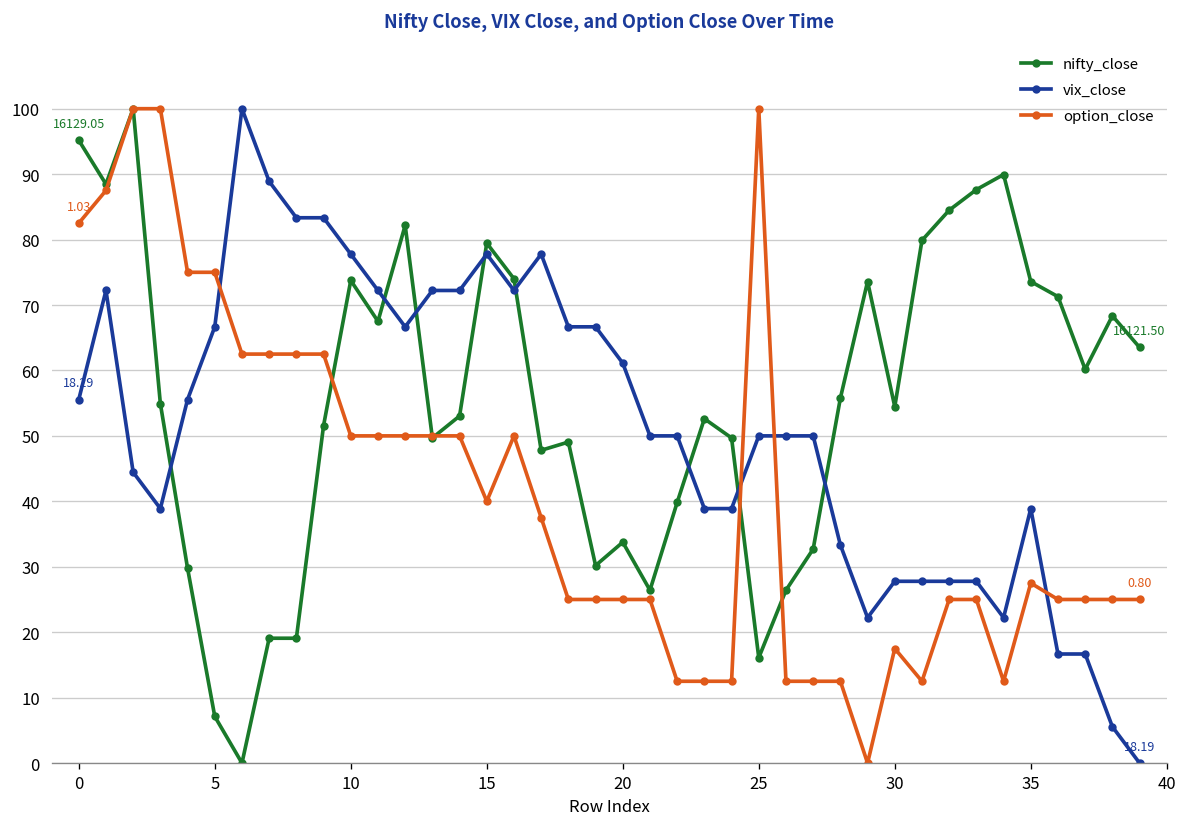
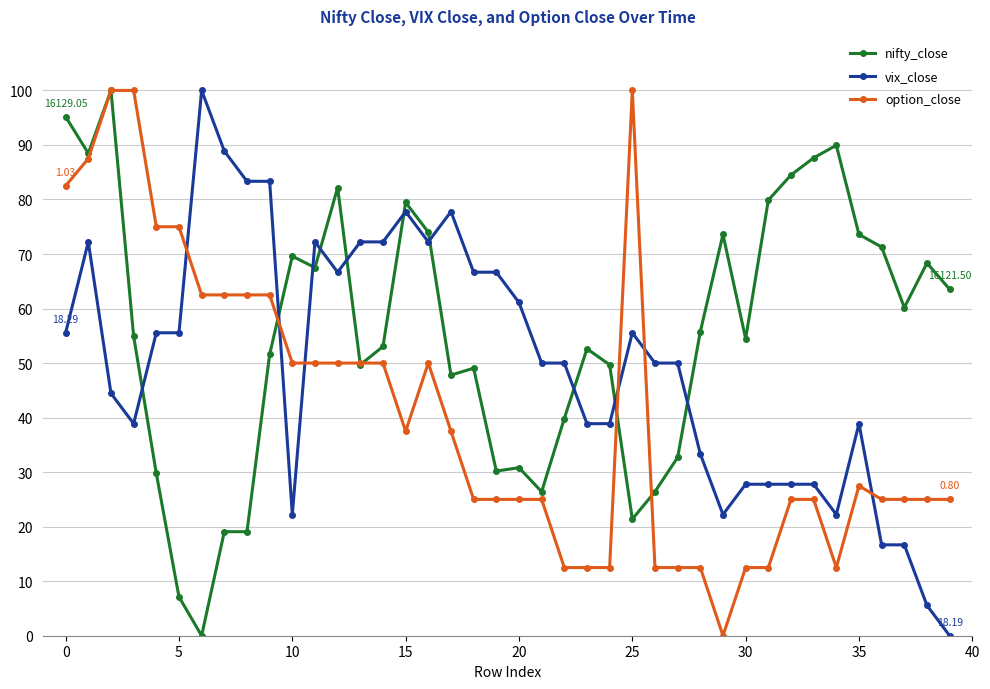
vix_close, 5: 67 -> 56
nifty_close, 10: 74 -> 70
vix_close, 10: 78 -> 22
option_close, 15: 40 -> 37
nifty_close, 20: 34 -> 31
nifty_close, 25: 16 -> 21
vix_close, 25: 50 -> 56
option_close, 30: 18 -> 13
